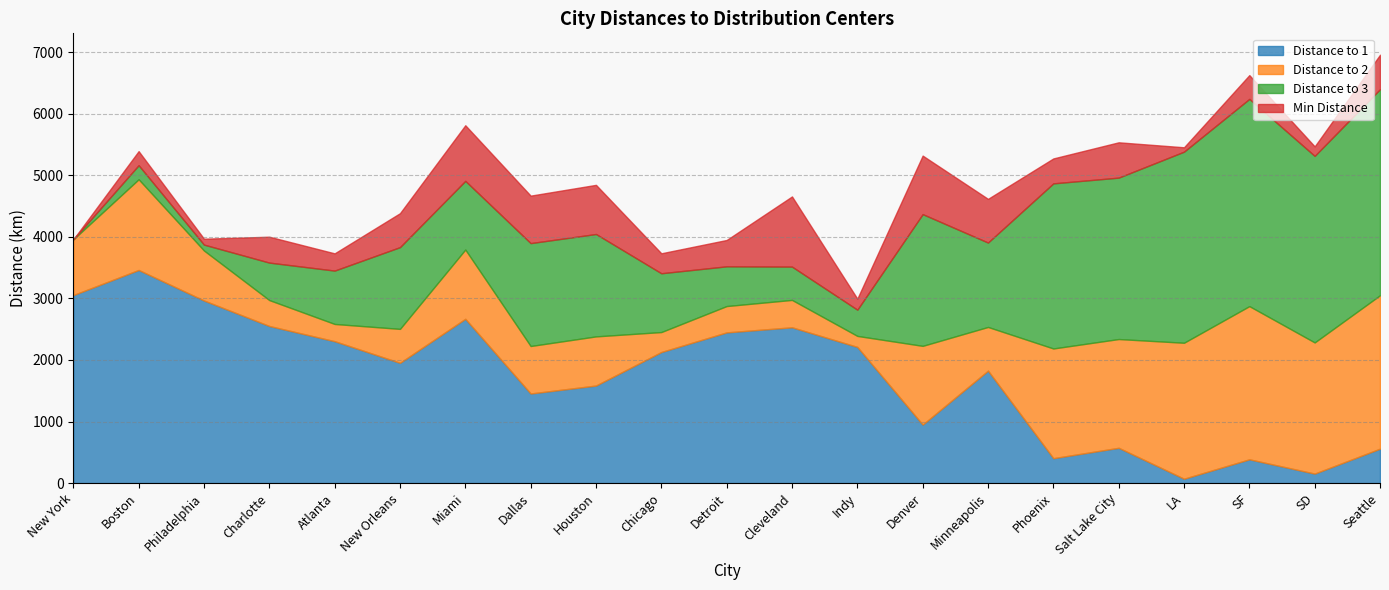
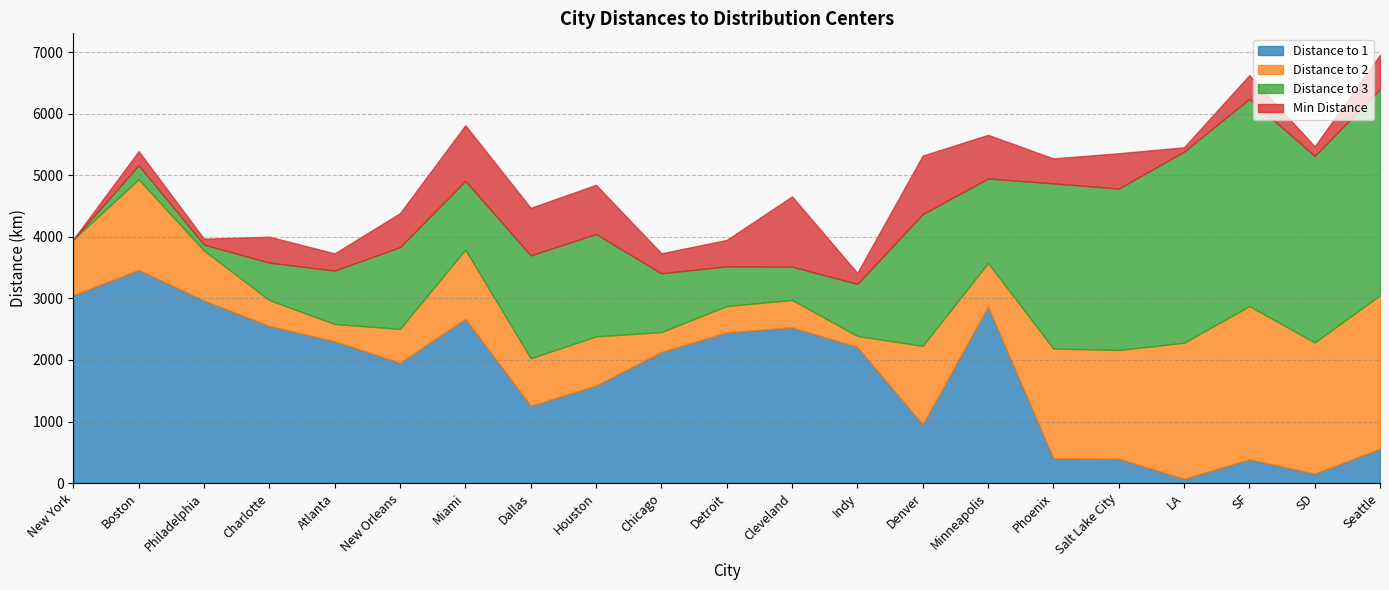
Distance to 1, Dallas: 1500 -> 1300
Distance to 3, Indy: 400 -> 800
Distance to 1, Minneapolis: 1800 -> 2900
Distance to 1, Salt Lake City: 600 -> 400
